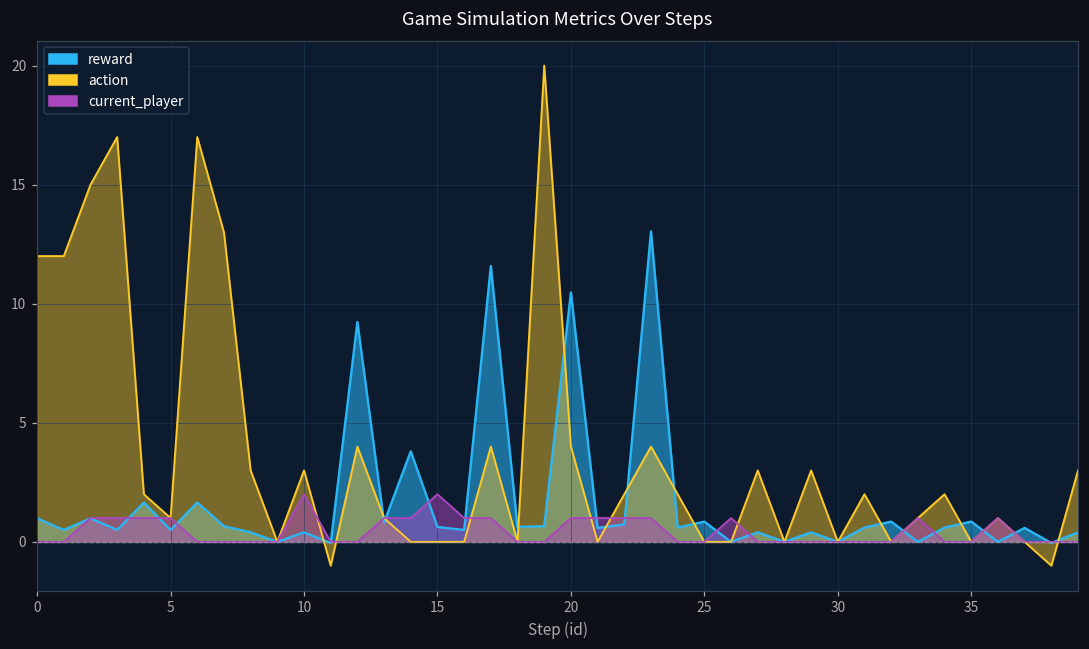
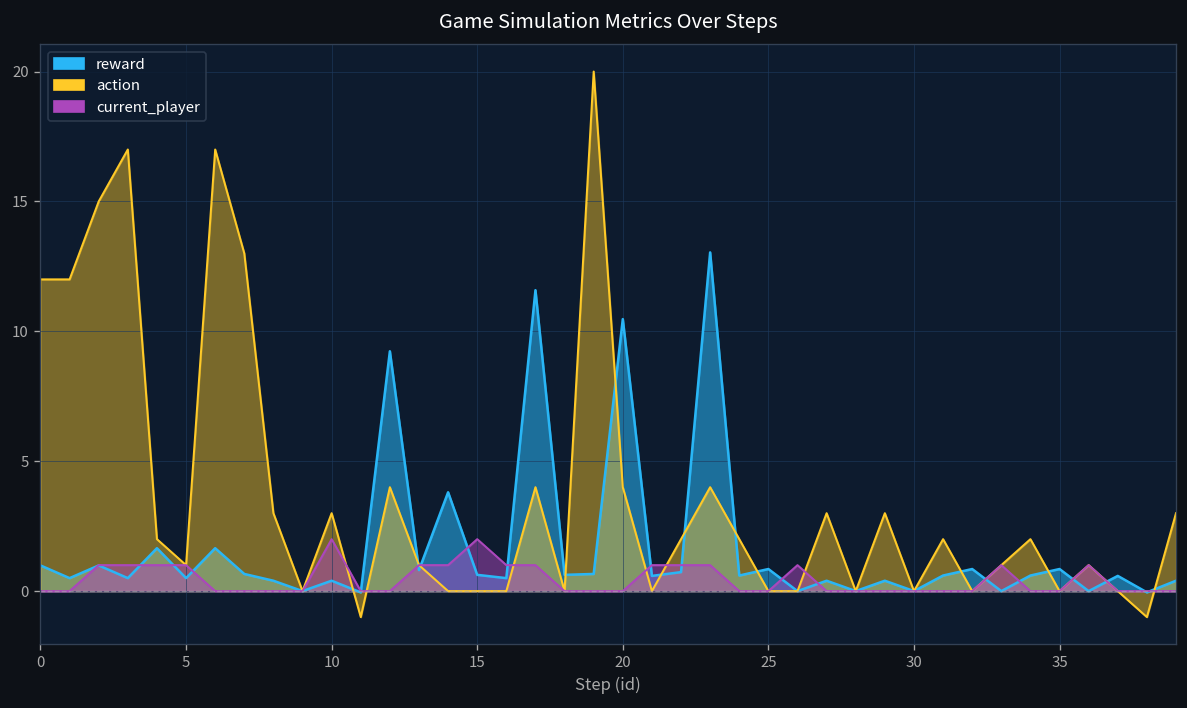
current_player, 20: 1 -> 0
